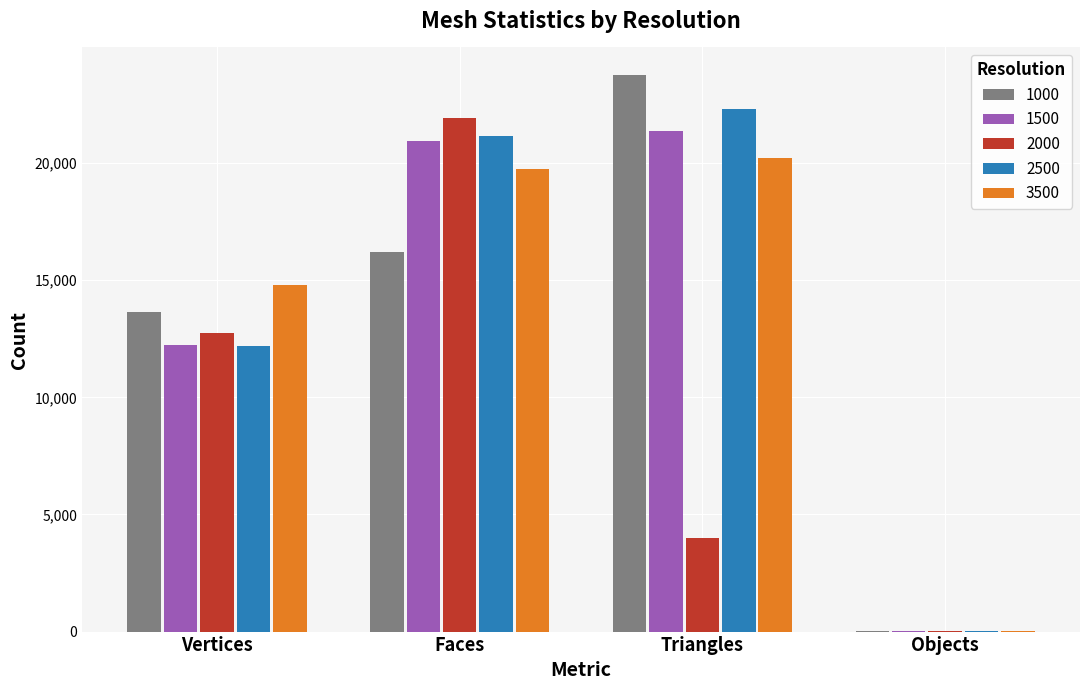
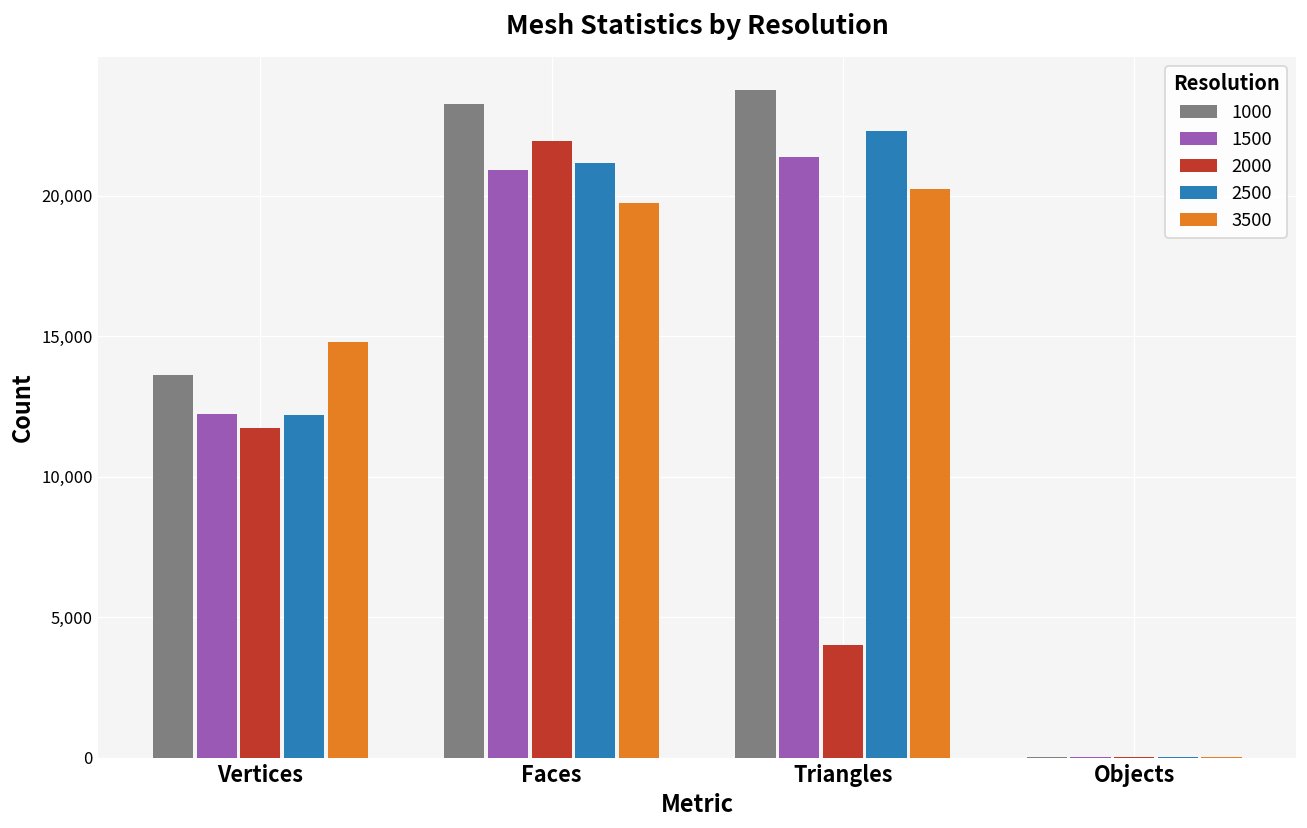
2000, Vertices: 12,800 -> 11,800
1000, Faces: 16,200 -> 23,300
